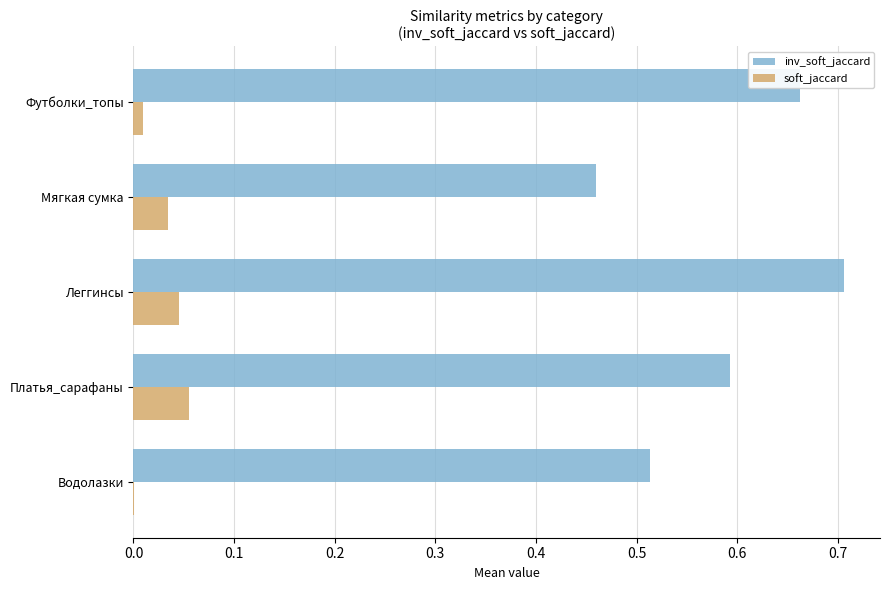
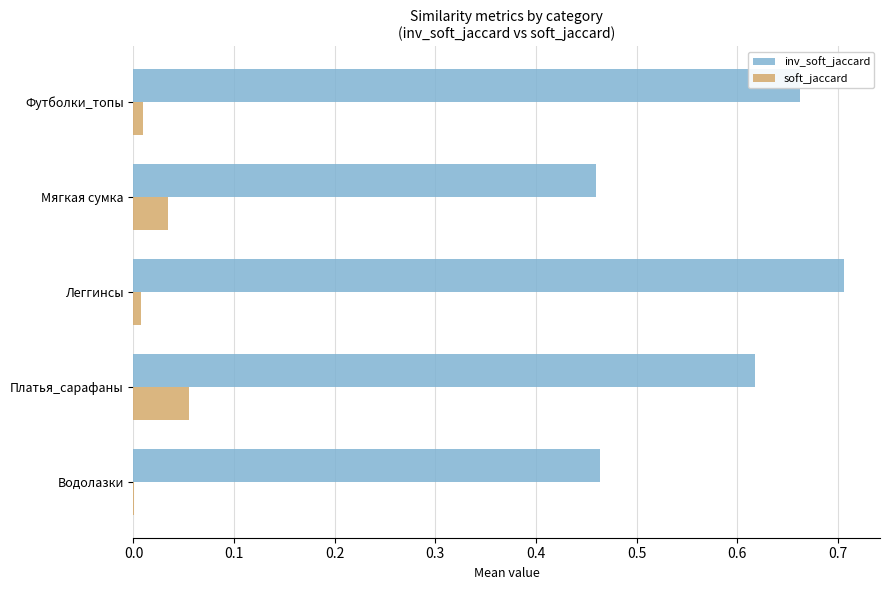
soft_jaccard, Леггинсы: 0.045 -> 0.008
inv_soft_jaccard, Платья_сарафаны: 0.593 -> 0.618
inv_soft_jaccard, Водолазки: 0.513 -> 0.464
